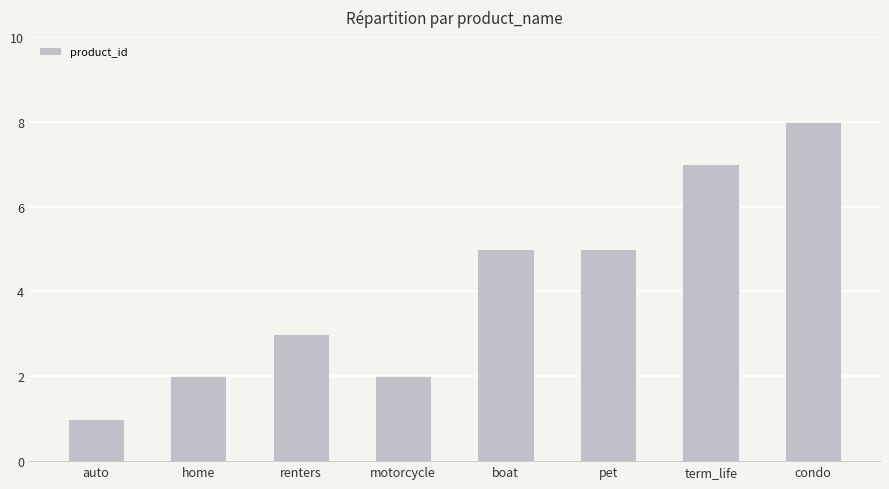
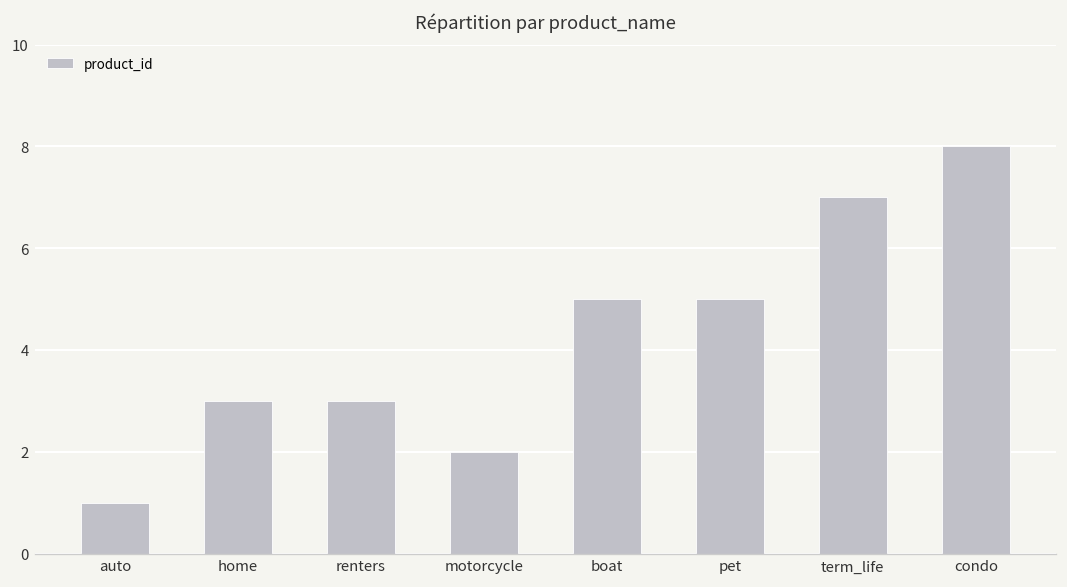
home: 2 -> 3
